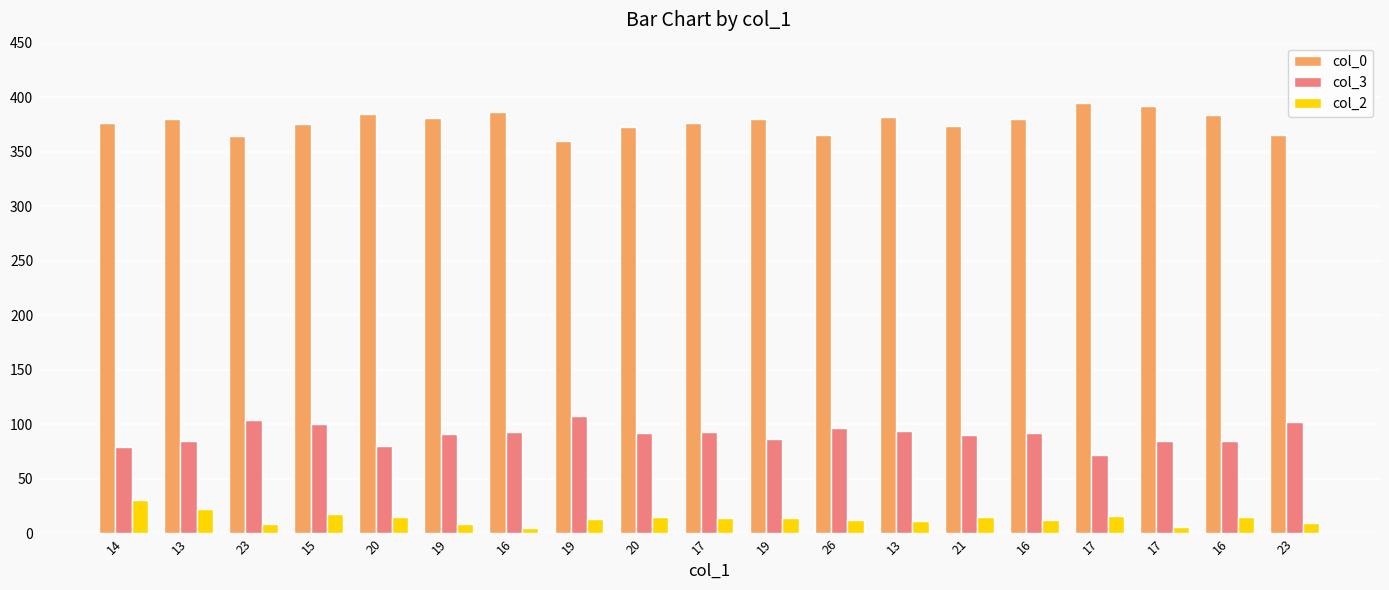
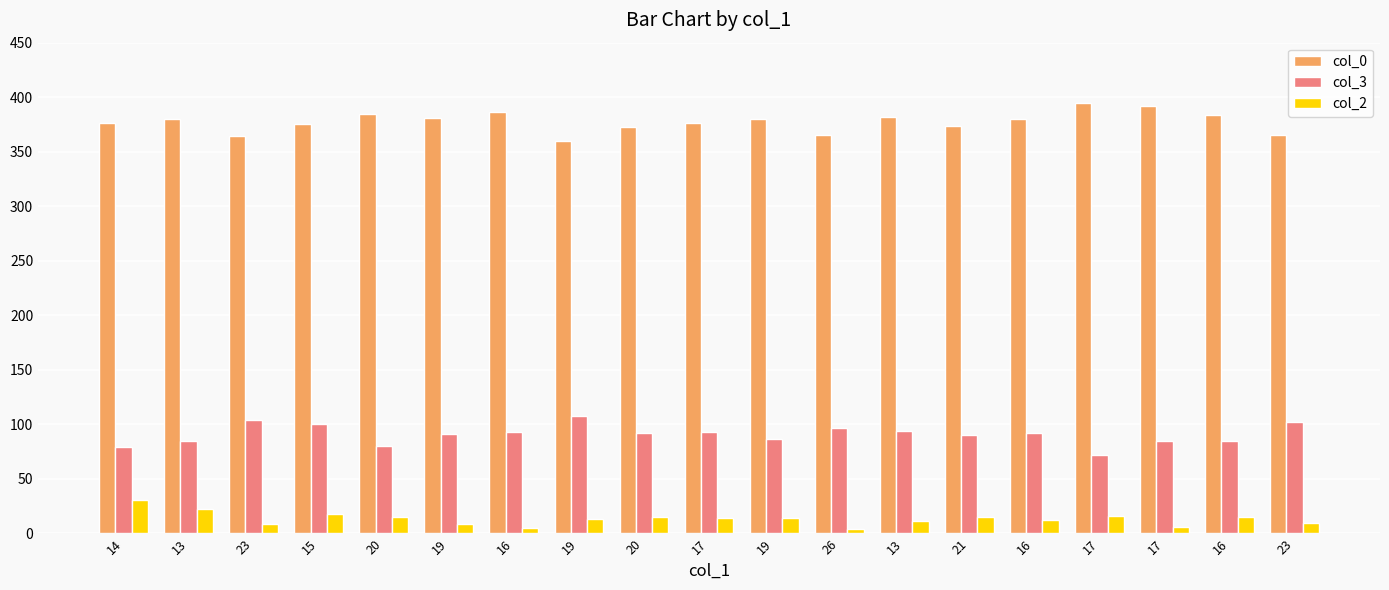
col_2, 26: 12 -> 4
